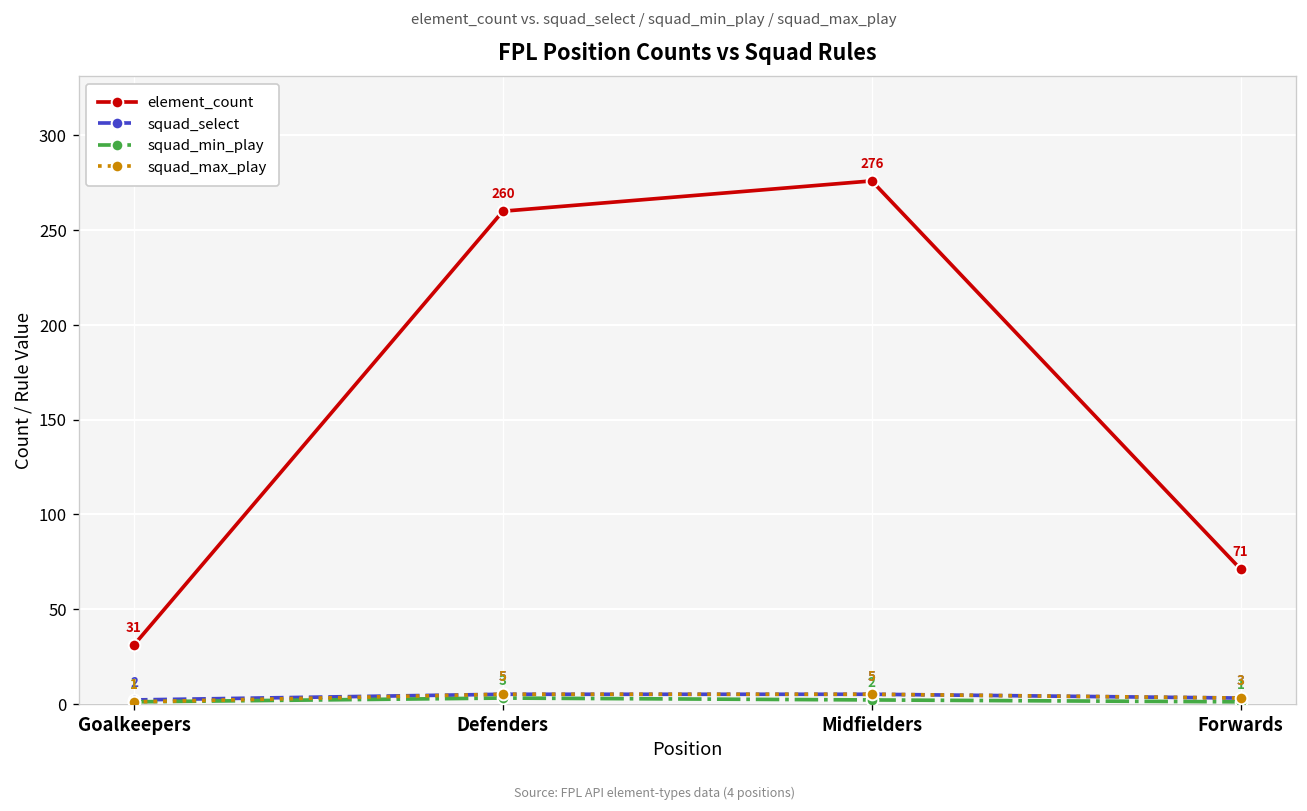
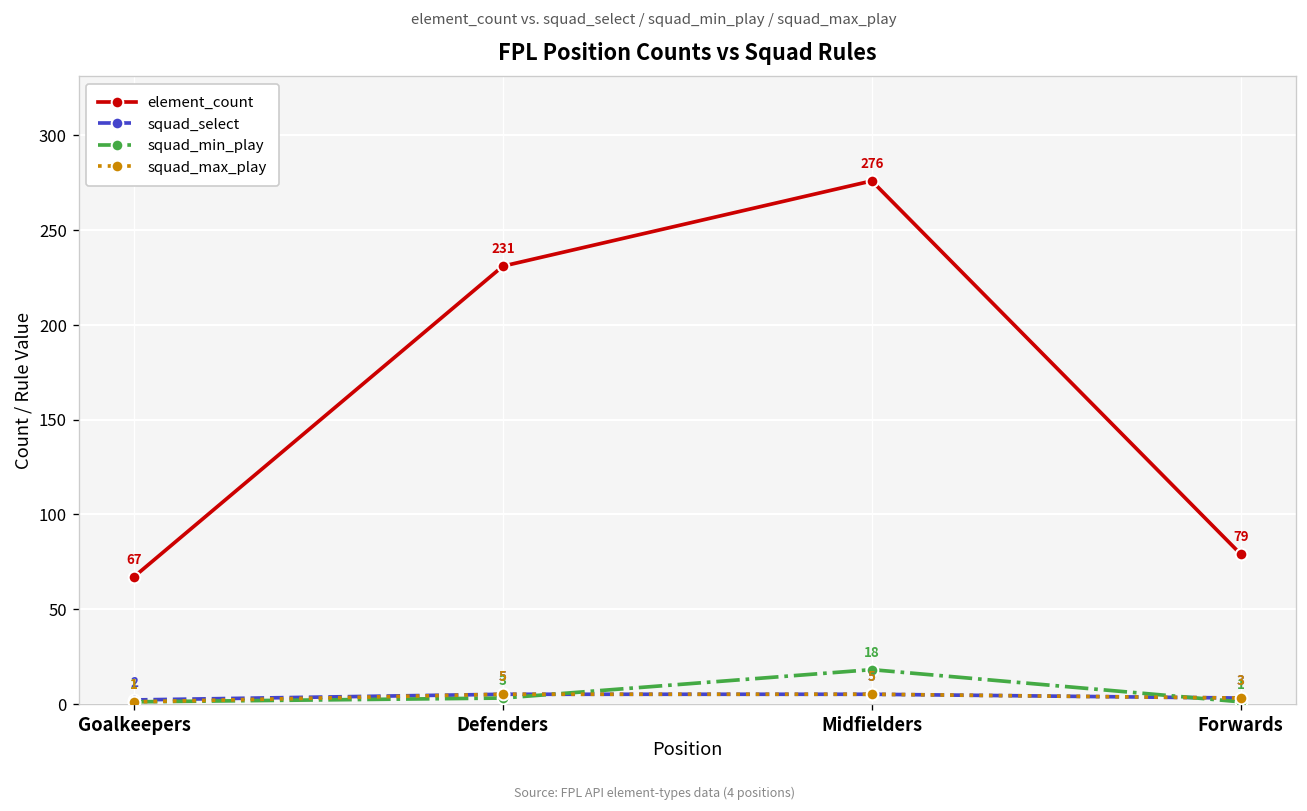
element_count, Goalkeepers: 31 -> 67
element_count, Defenders: 260 -> 231
squad_min_play, Midfielders: 2 -> 18
element_count, Forwards: 71 -> 79
